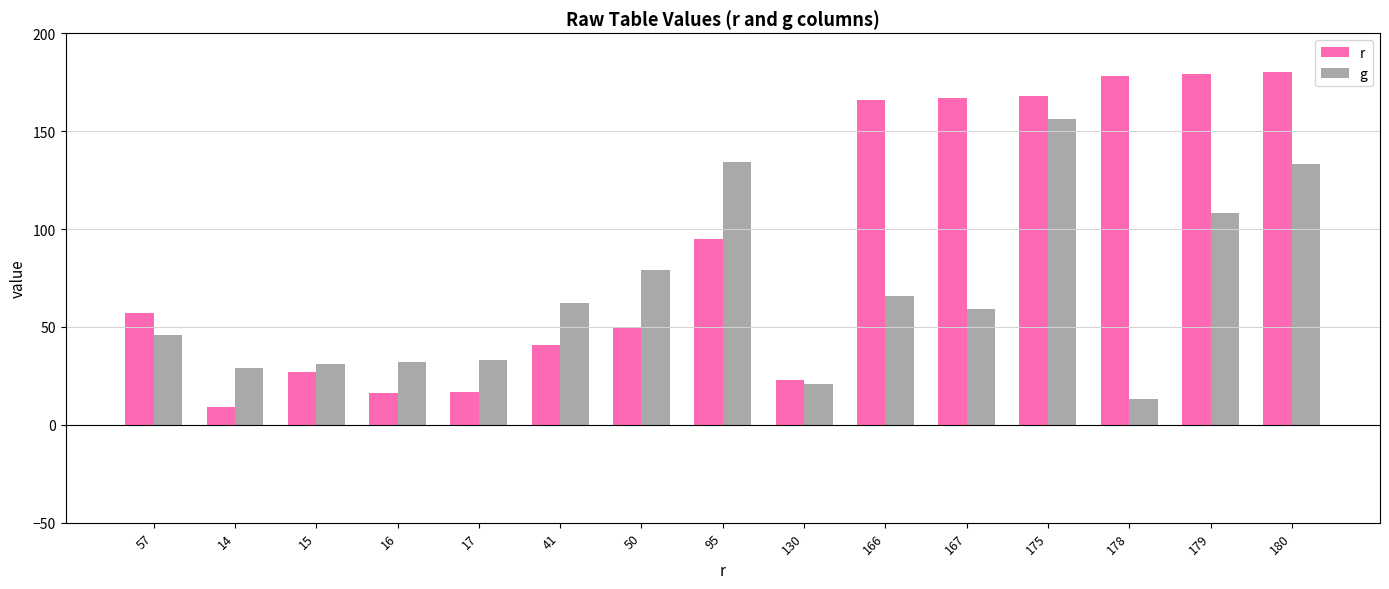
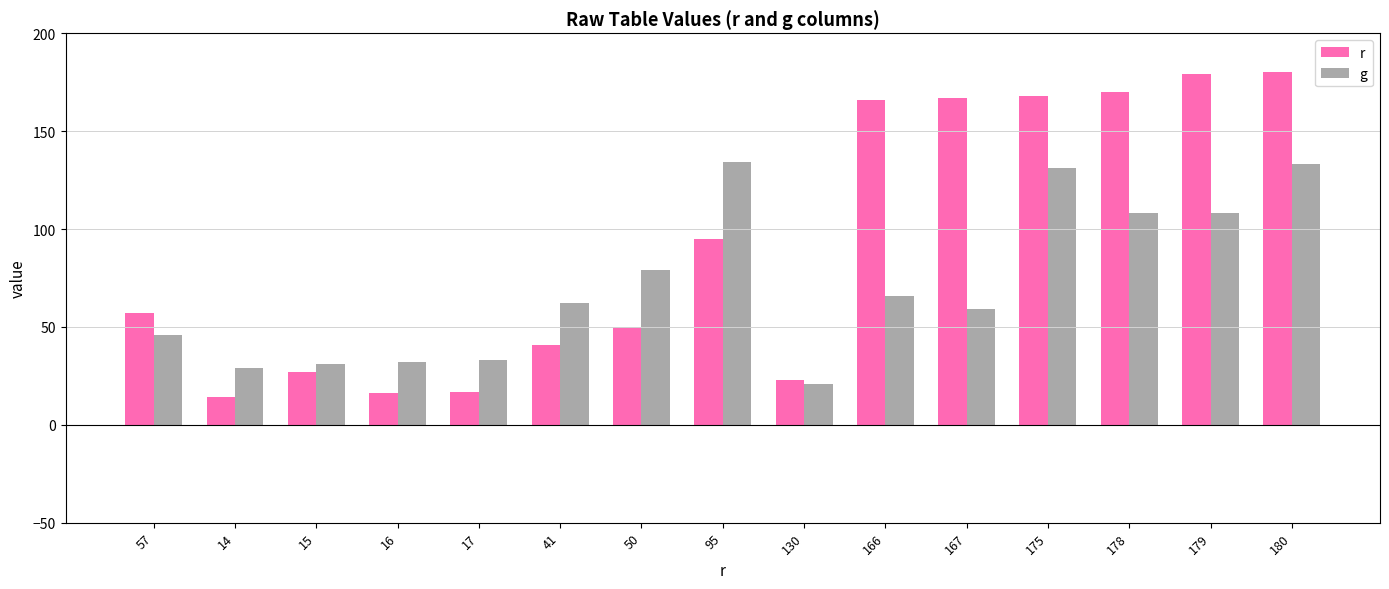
r, 14: 9 -> 14
g, 175: 156 -> 131
r, 178: 178 -> 170
g, 178: 13 -> 108
